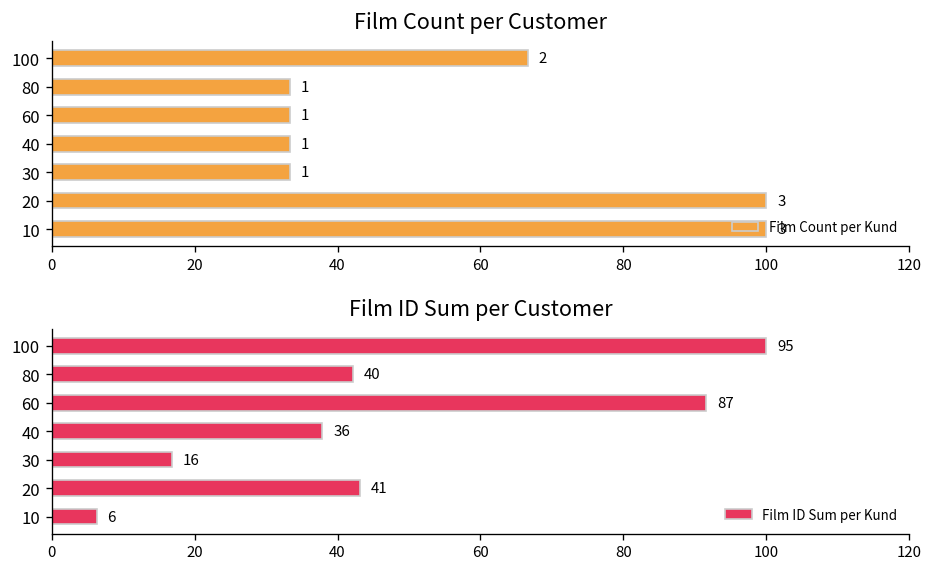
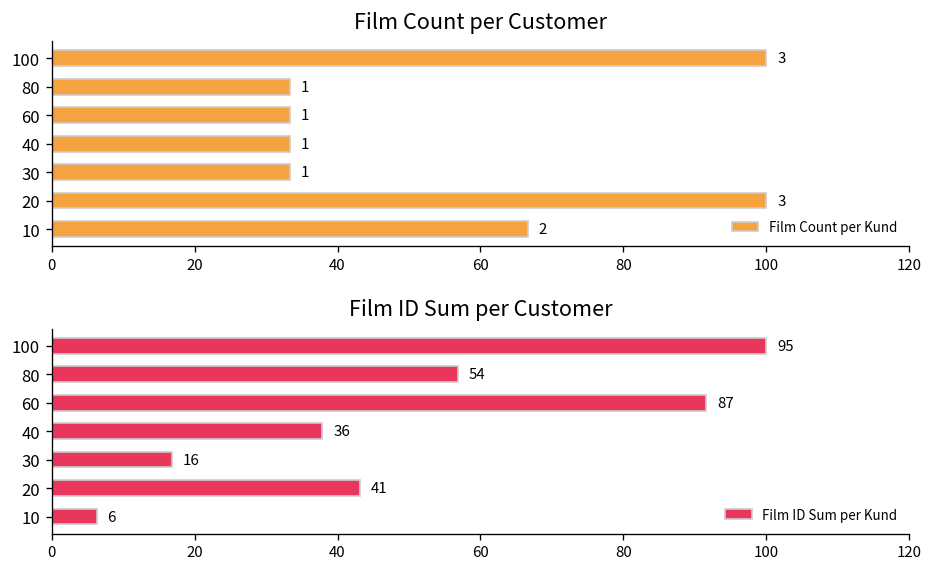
Film Count per Customer, 100: 2 -> 3
Film Count per Customer, 10: 3 -> 2
Film ID Sum per Customer, 80: 40 -> 54
